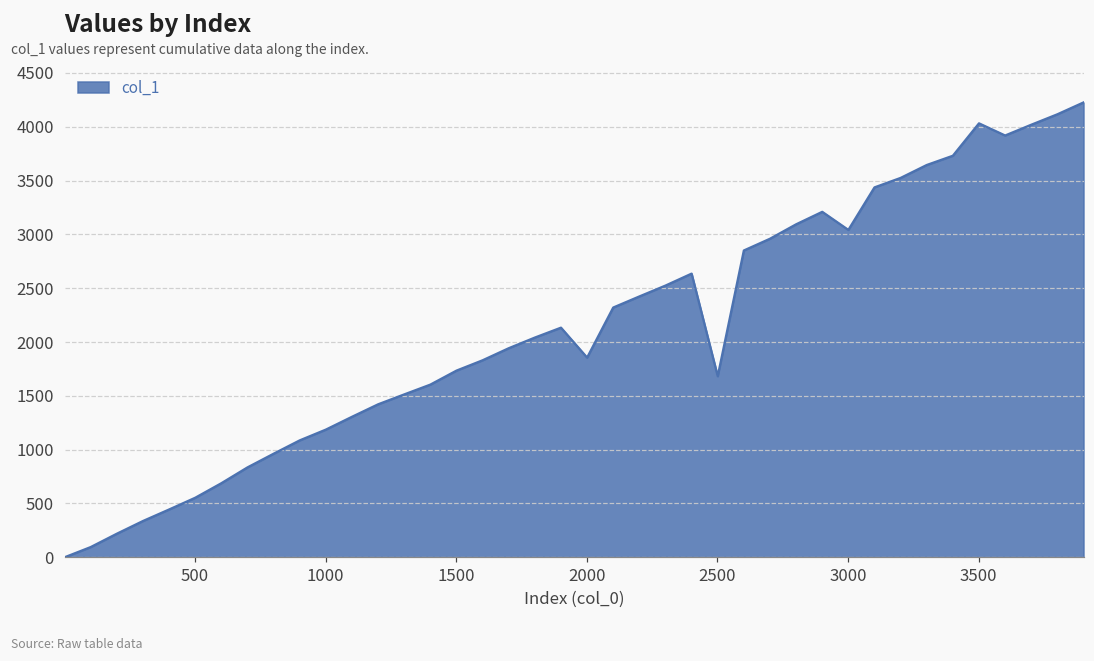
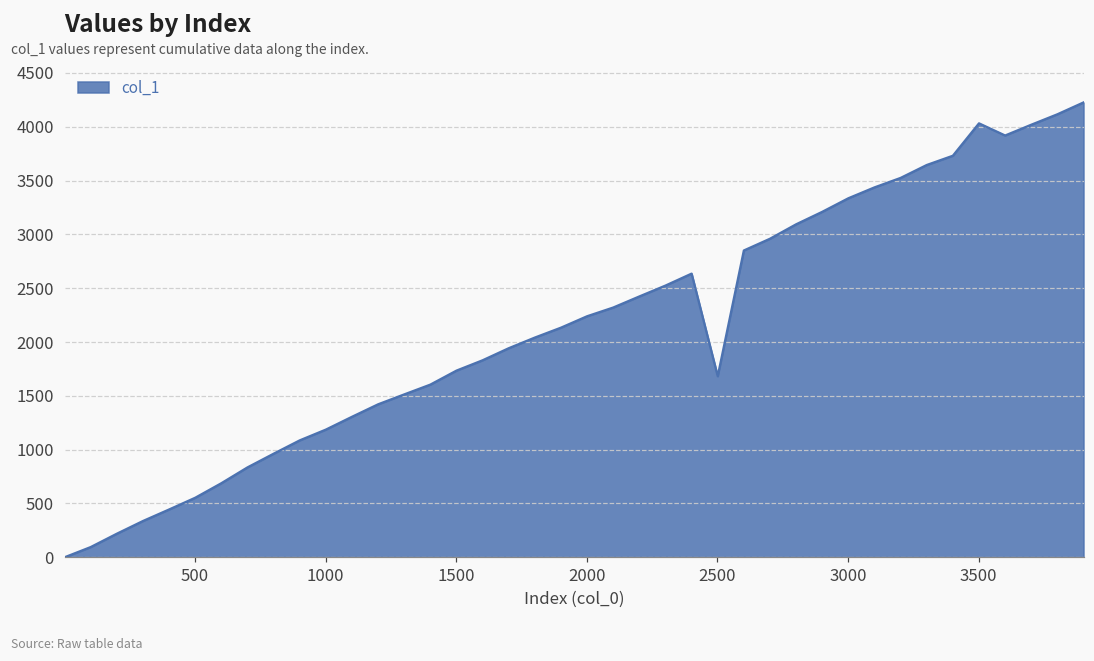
2000: 1900 -> 2200
3000: 3000 -> 3300
